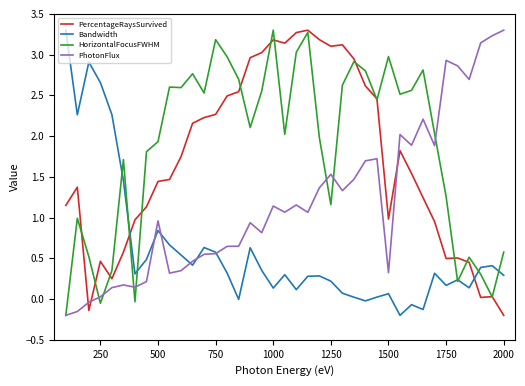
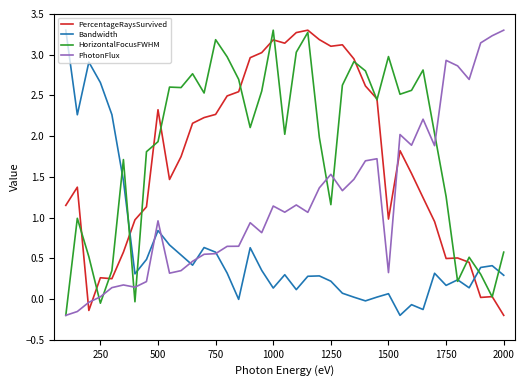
PercentageRaysSurvived, 250: 0.5 -> 0.3
PercentageRaysSurvived, 500: 1.4 -> 2.3
